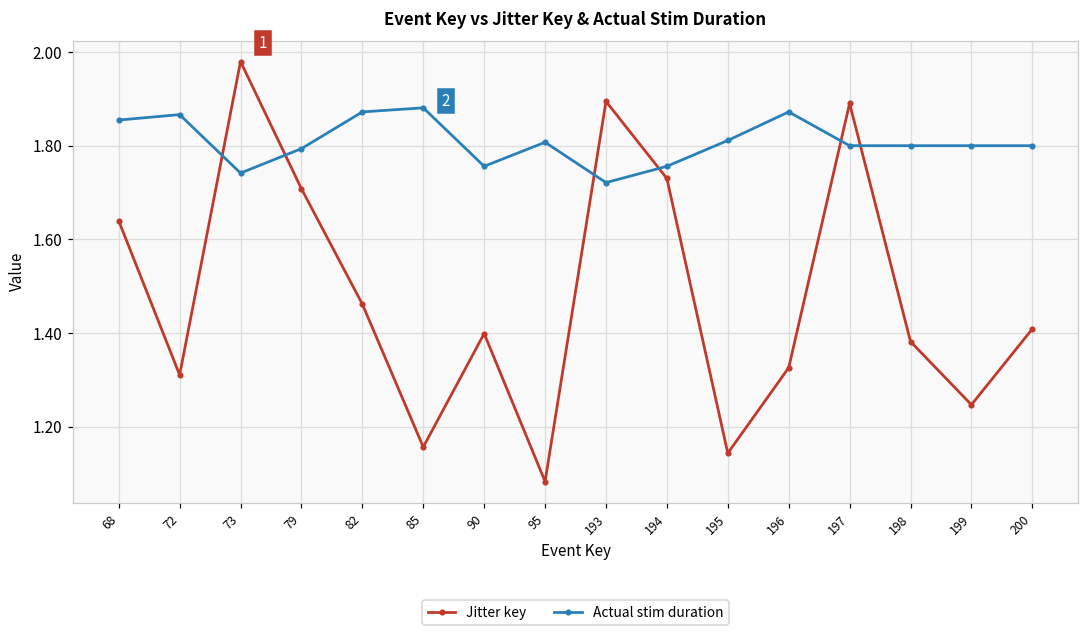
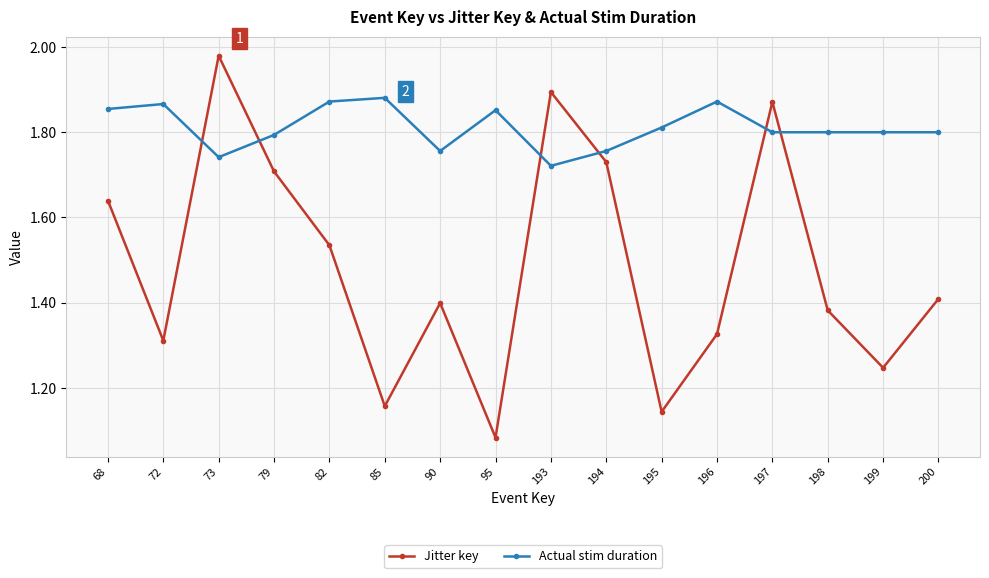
Jitter key, 82: 1.46 -> 1.53
Actual stim duration, 95: 1.81 -> 1.85
Jitter key, 197: 1.89 -> 1.87
